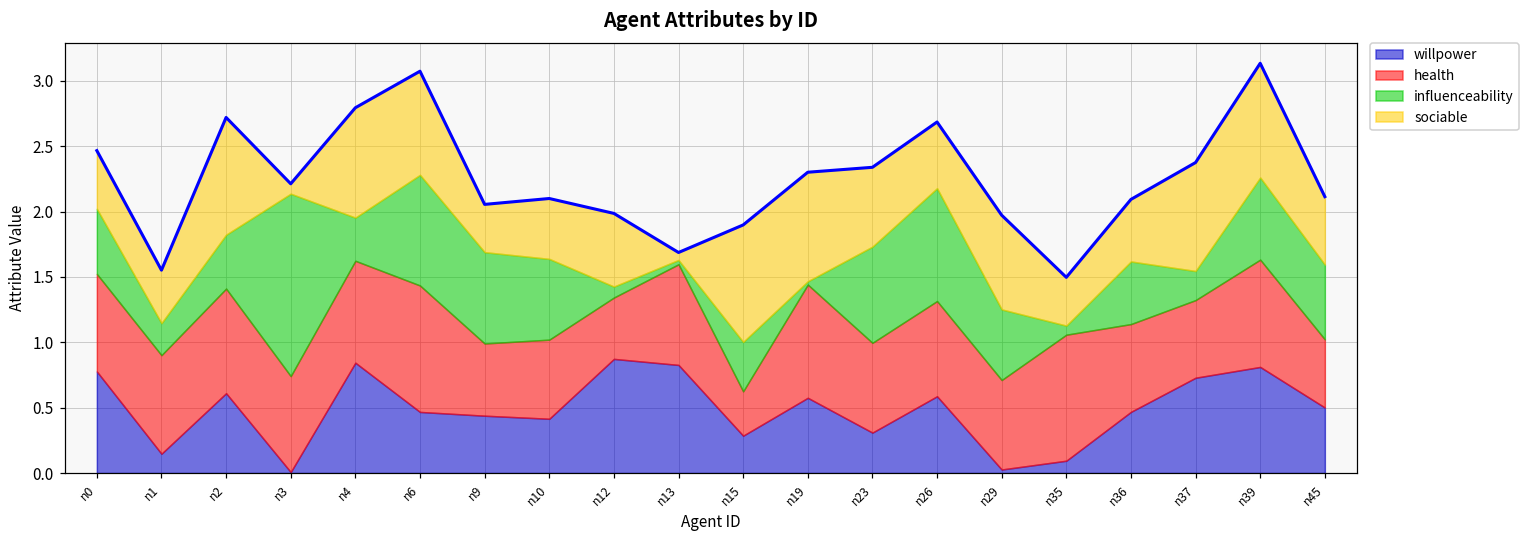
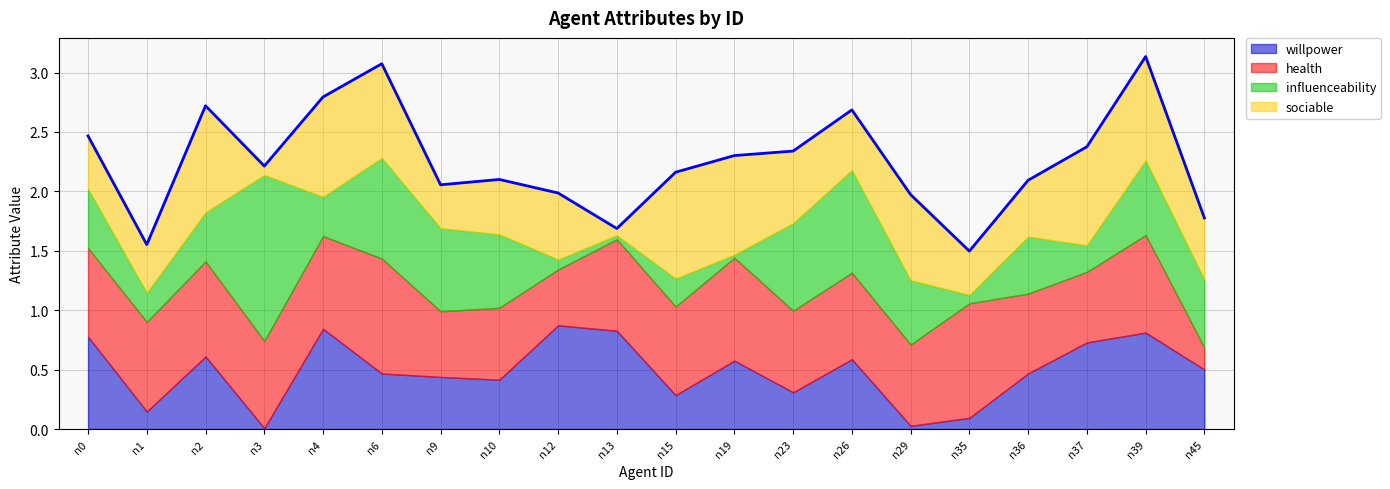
health, n15: 0.34 -> 0.75
influenceability, n15: 0.38 -> 0.23
health, n45: 0.52 -> 0.18
